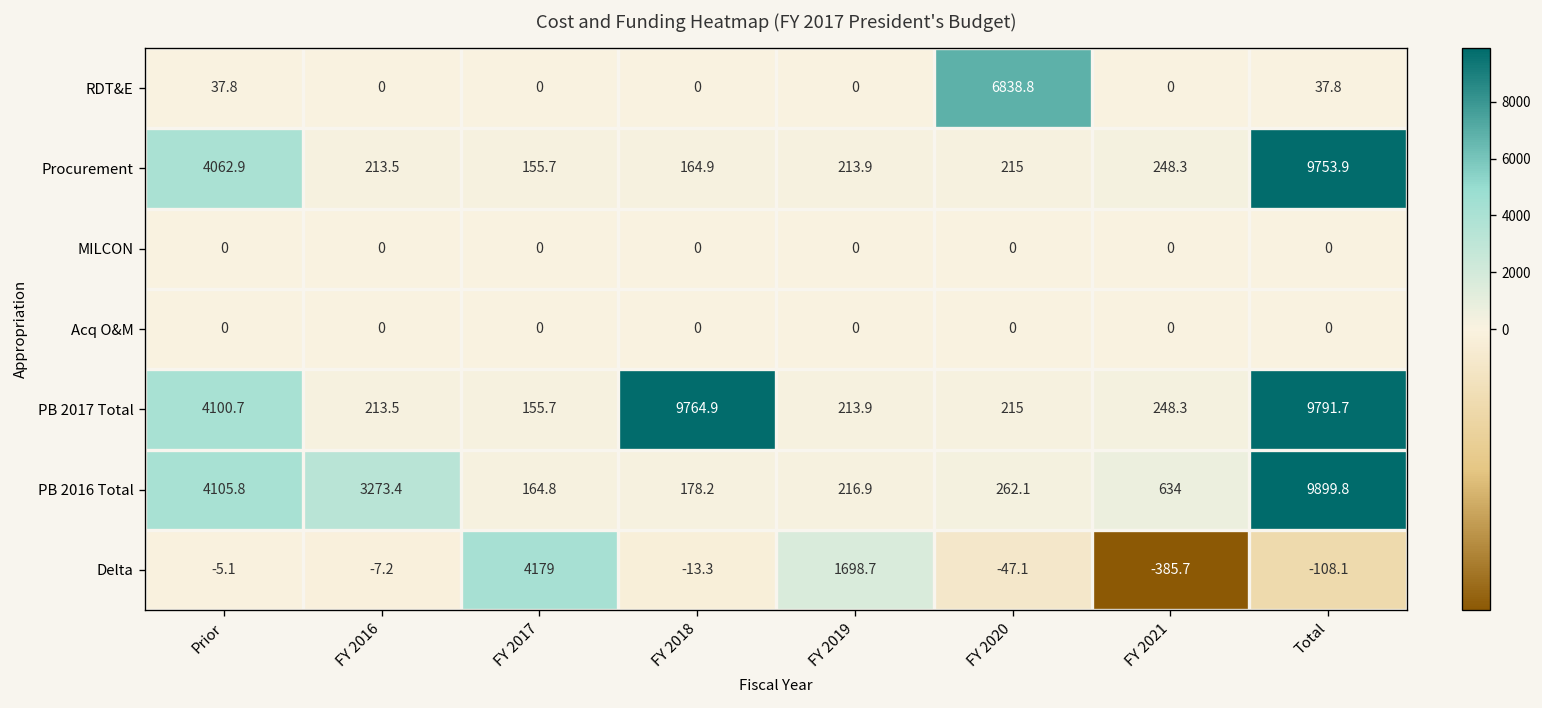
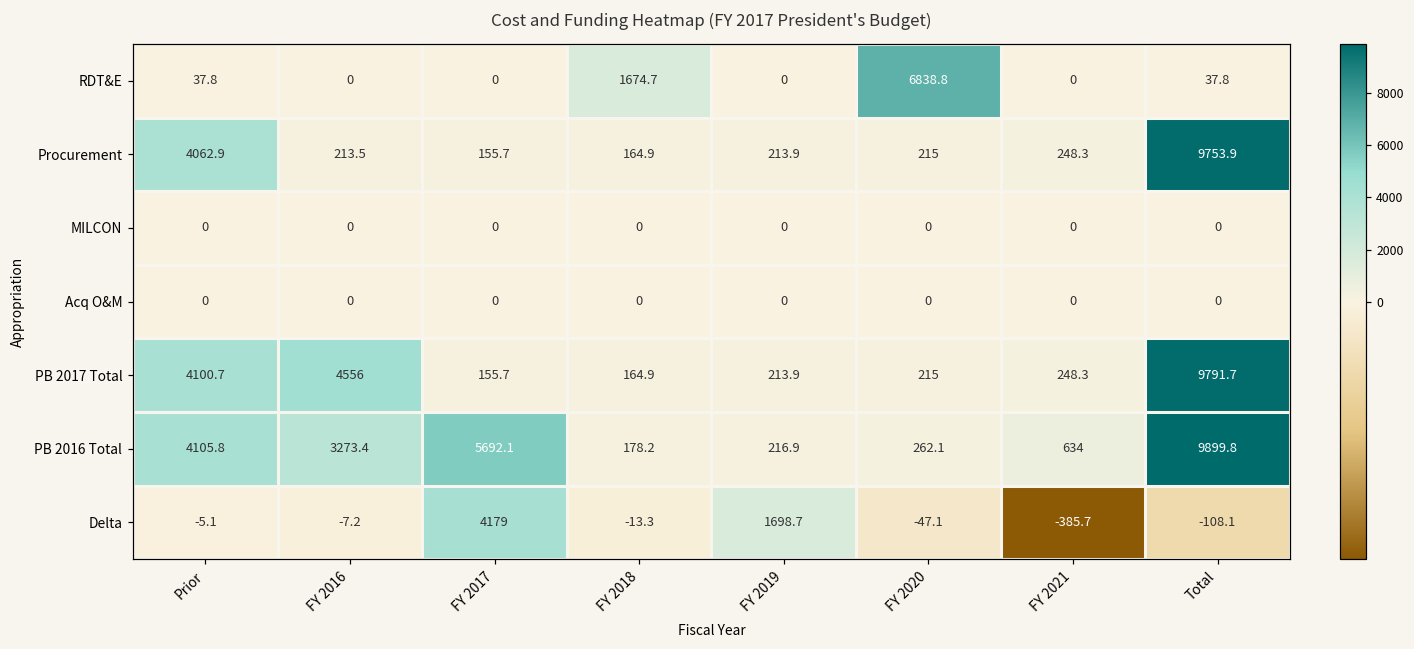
RDT&E, FY 2018: 0 -> 1674.7
PB 2017 Total, FY 2016: 213.5 -> 4556
PB 2017 Total, FY 2018: 9764.9 -> 164.9
PB 2016 Total, FY 2017: 164.8 -> 5692.1
